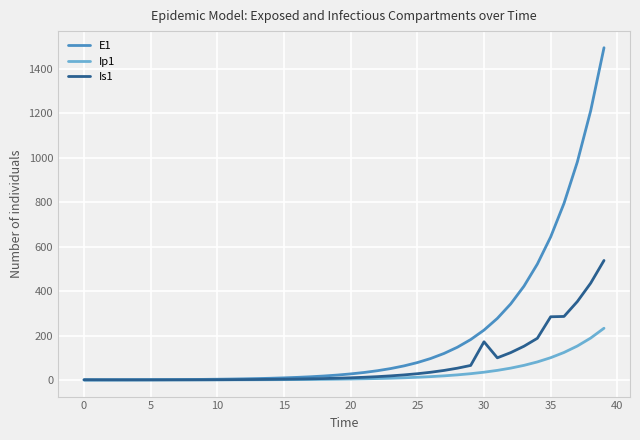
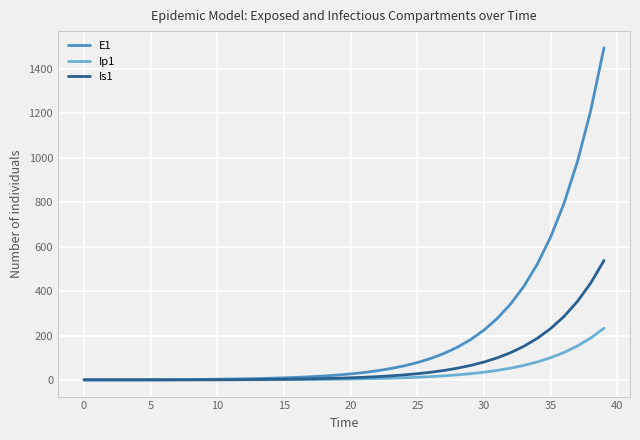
Is1, 30: 170 -> 80
Is1, 35: 280 -> 230
